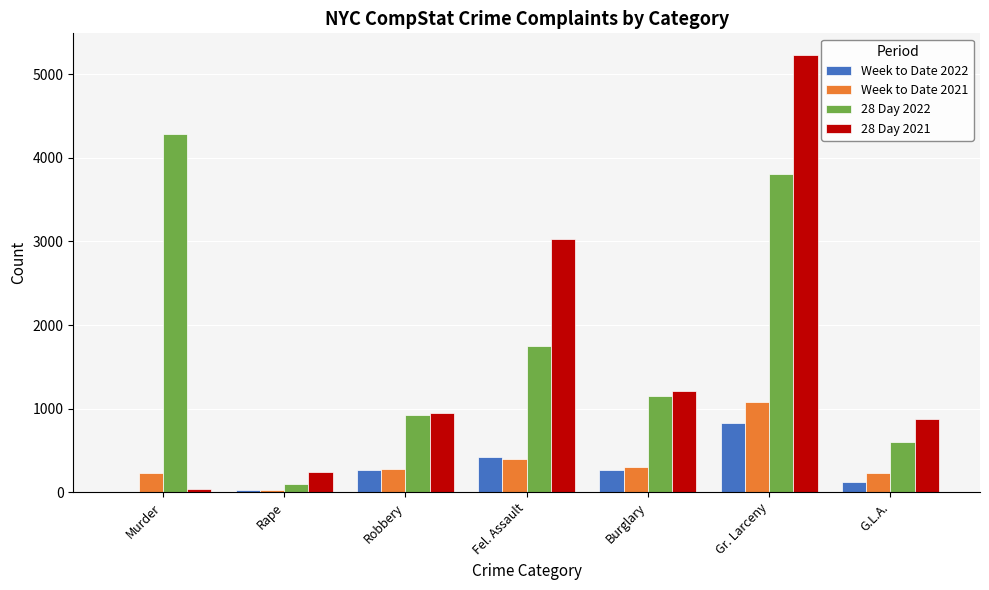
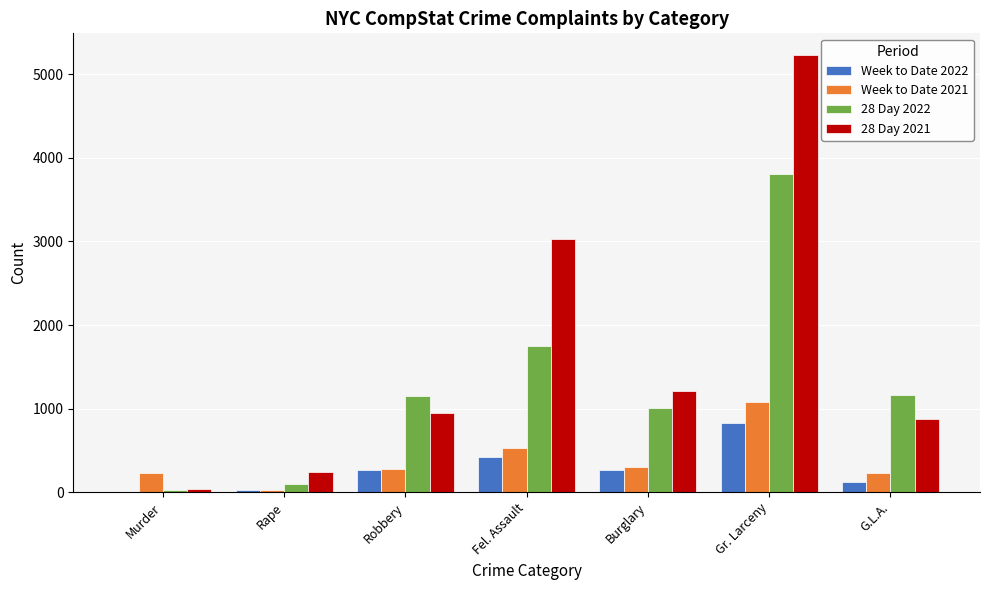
28 Day 2022, Murder: 4300 -> 0
28 Day 2022, Robbery: 900 -> 1200
Week to Date 2021, Fel. Assault: 400 -> 500
28 Day 2022, Burglary: 1200 -> 1000
28 Day 2022, G.L.A.: 600 -> 1200
